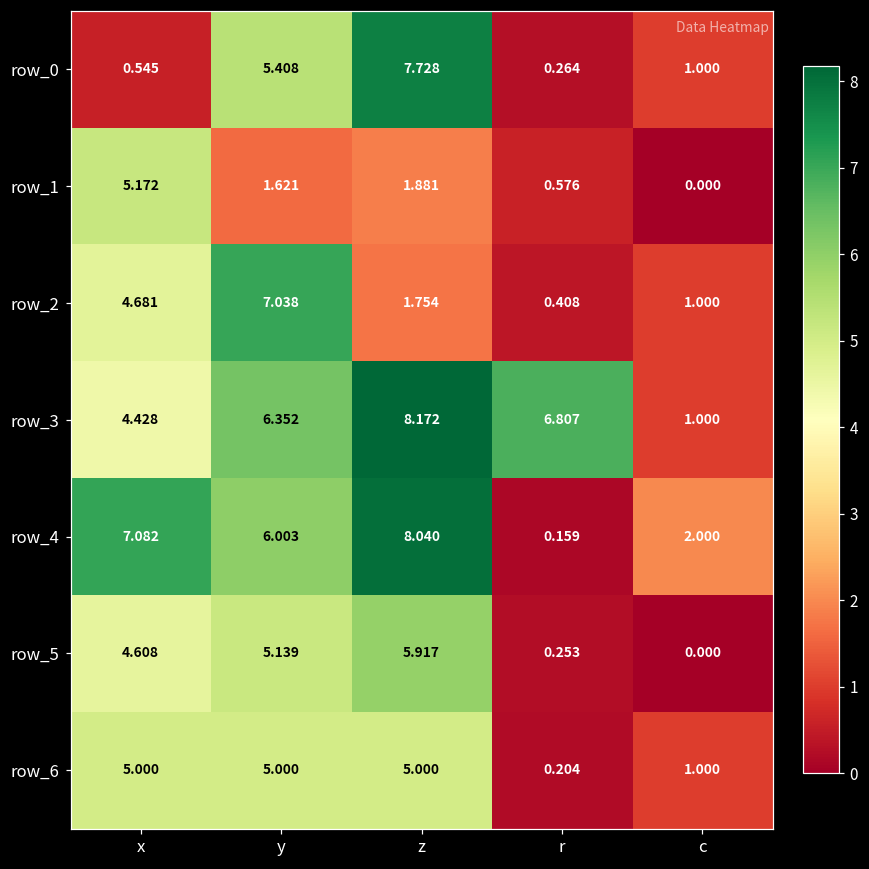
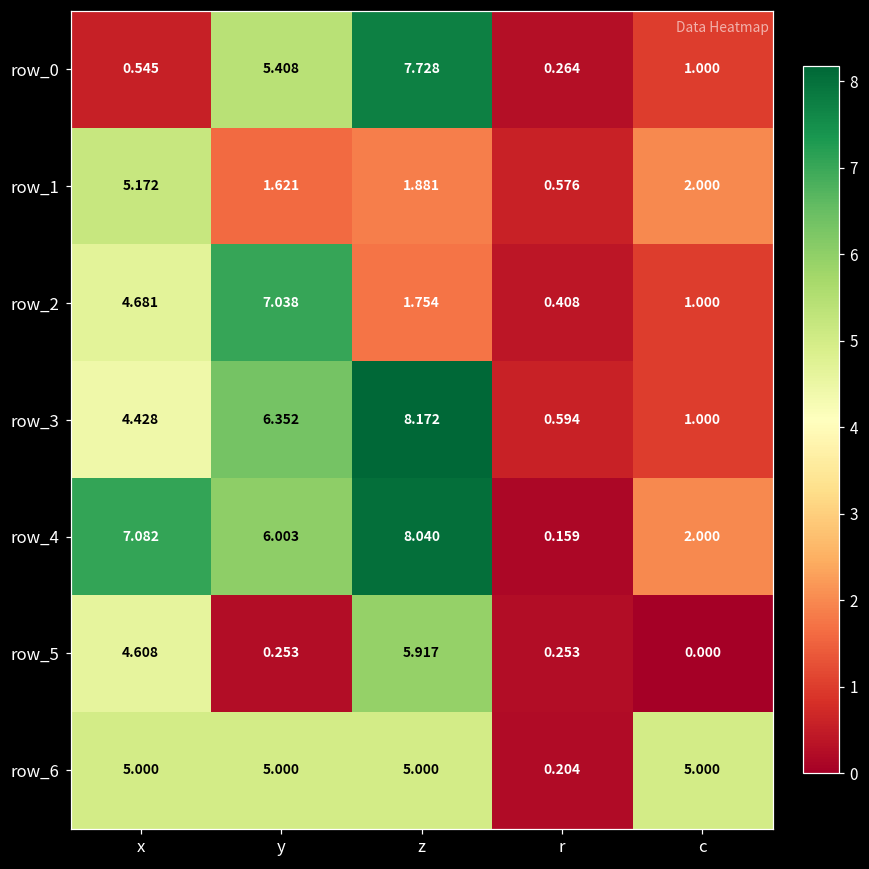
row_1, c: 0.000 -> 2.000
row_3, r: 6.807 -> 0.594
row_5, y: 5.139 -> 0.253
row_6, c: 1.000 -> 5.000
